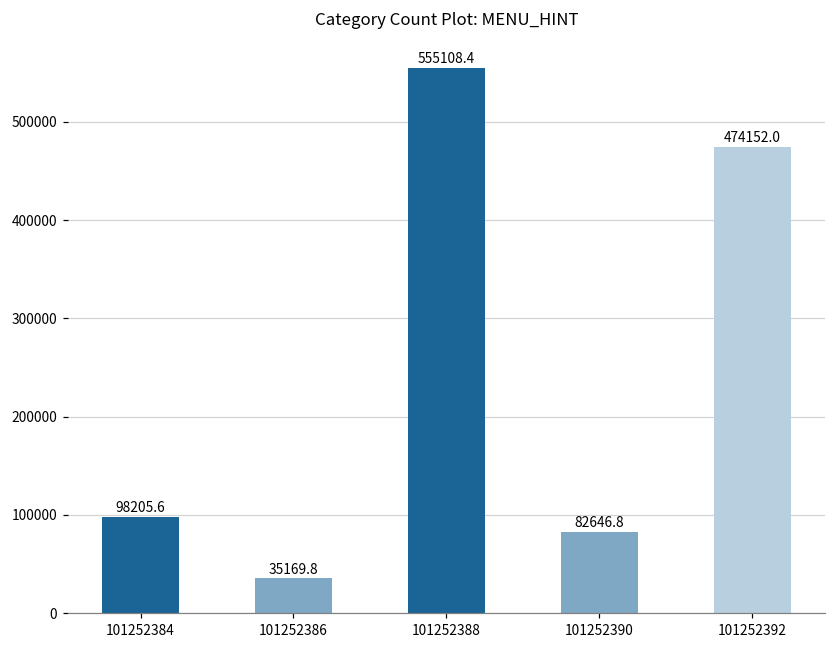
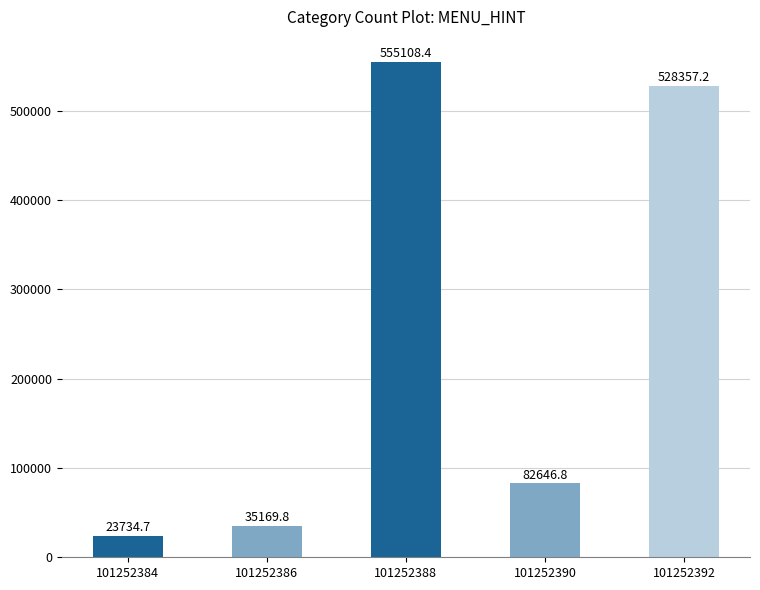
101252384: 98205.6 -> 23734.7
101252392: 474152.0 -> 528357.2
